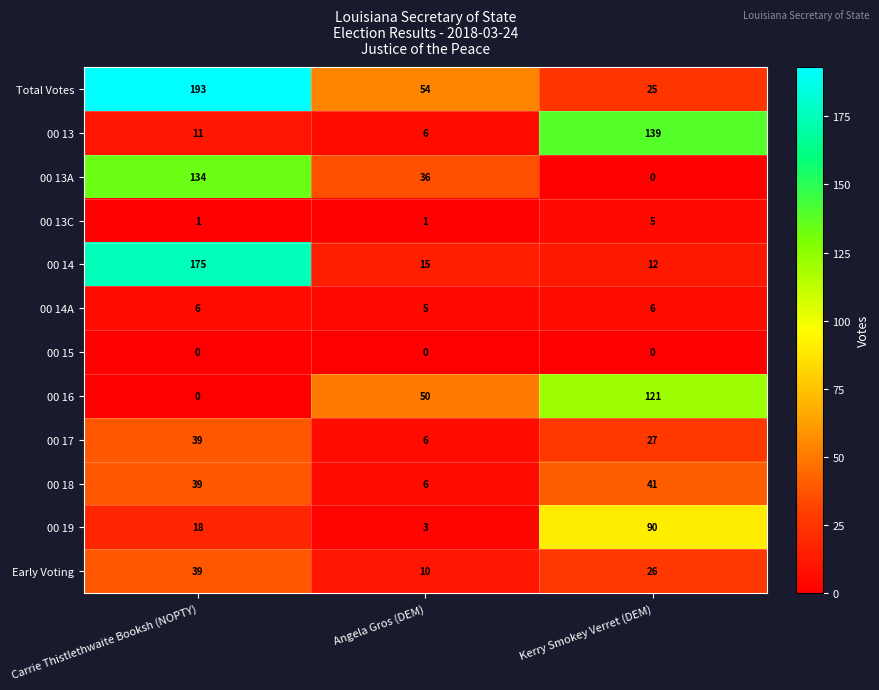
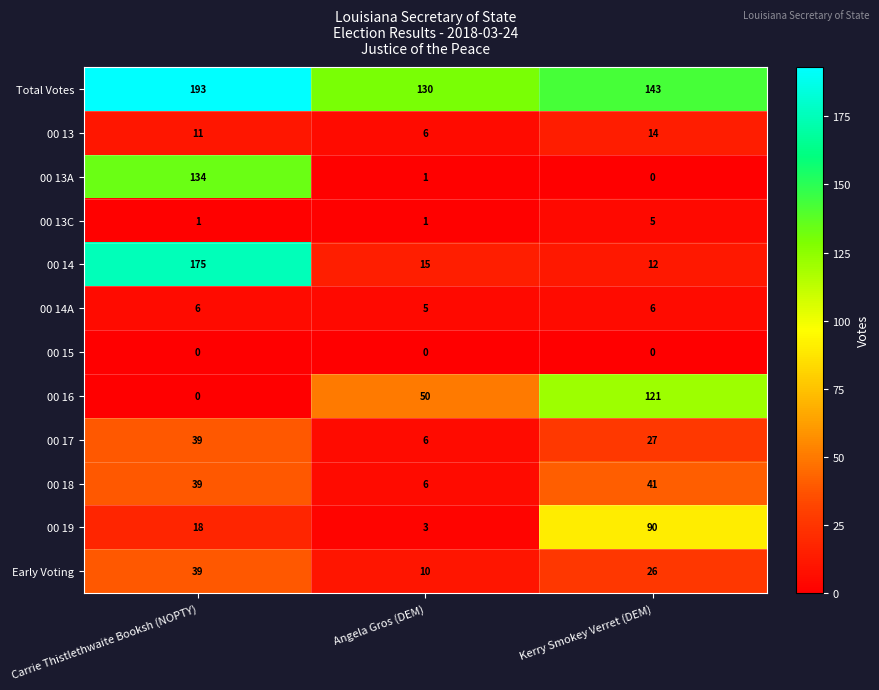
Total Votes, Angela Gros (DEM): 54 -> 130
Total Votes, Kerry Smokey Verret (DEM): 25 -> 143
00 13, Kerry Smokey Verret (DEM): 139 -> 14
00 13A, Angela Gros (DEM): 36 -> 1
